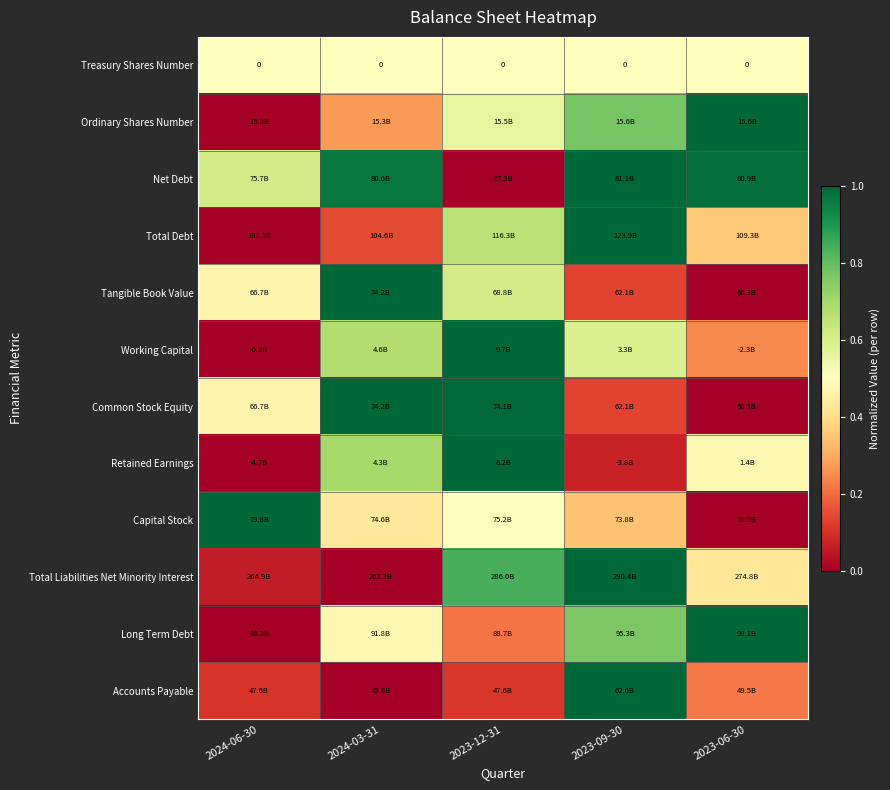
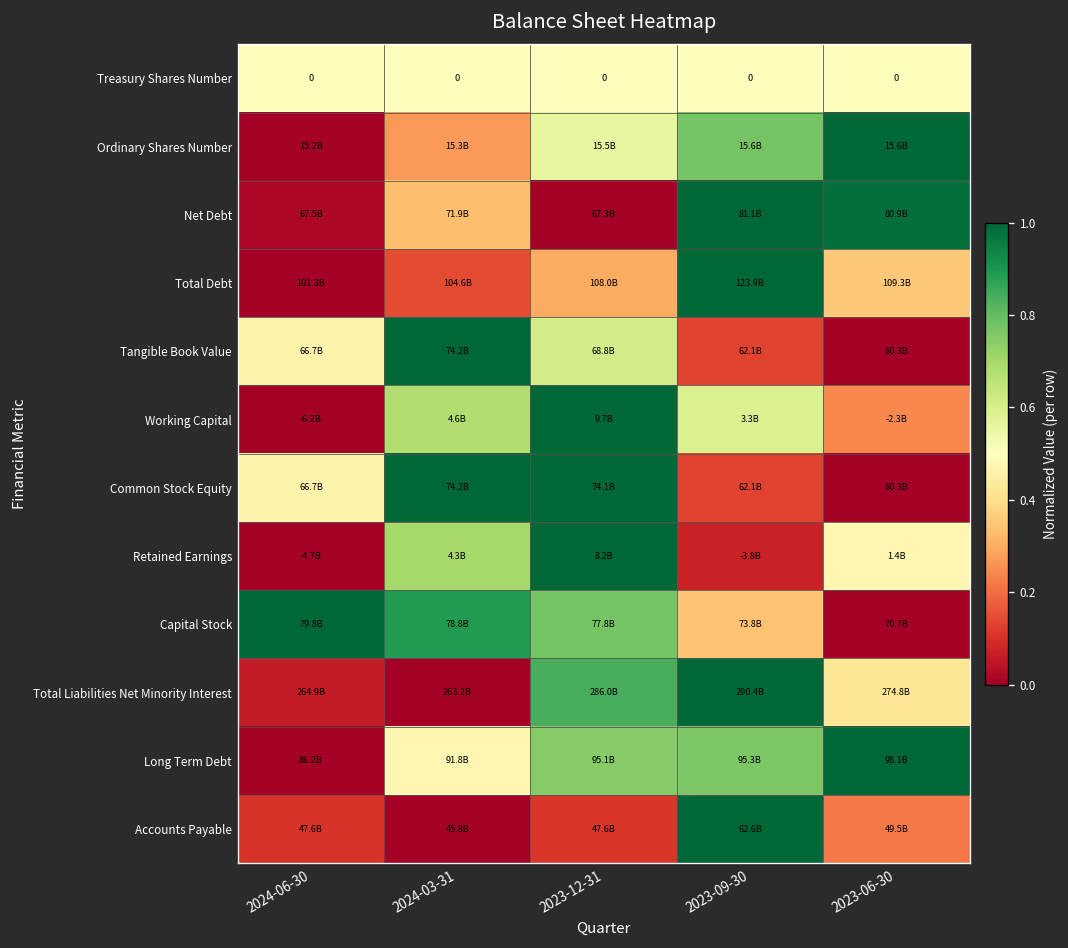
Net Debt, 2024-06-30: 75.7B -> 67.5B
Net Debt, 2024-03-31: 80.6B -> 71.9B
Total Debt, 2023-12-31: 116.3B -> 108.0B
Capital Stock, 2024-03-31: 74.6B -> 78.8B
Capital Stock, 2023-12-31: 75.2B -> 77.8B
Long Term Debt, 2023-12-31: 88.7B -> 95.1B
